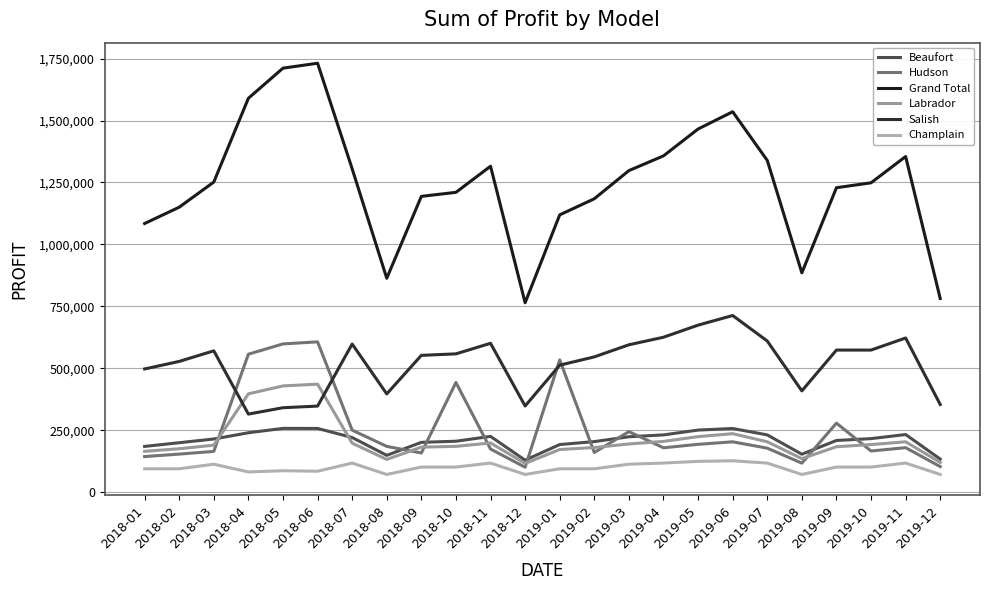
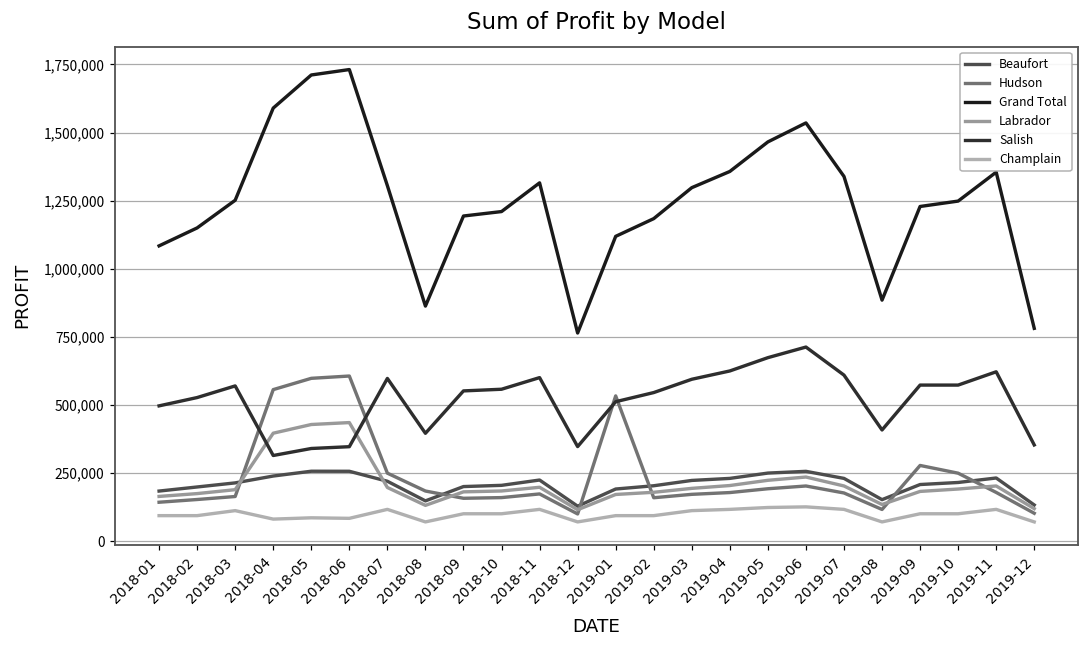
Hudson, 2018-10: 440,000 -> 160,000
Hudson, 2019-03: 240,000 -> 170,000
Hudson, 2019-10: 170,000 -> 250,000
